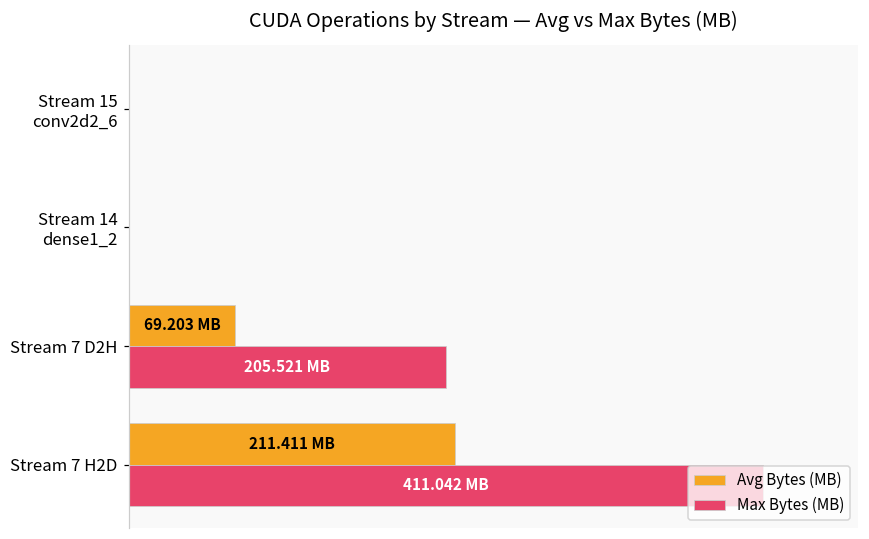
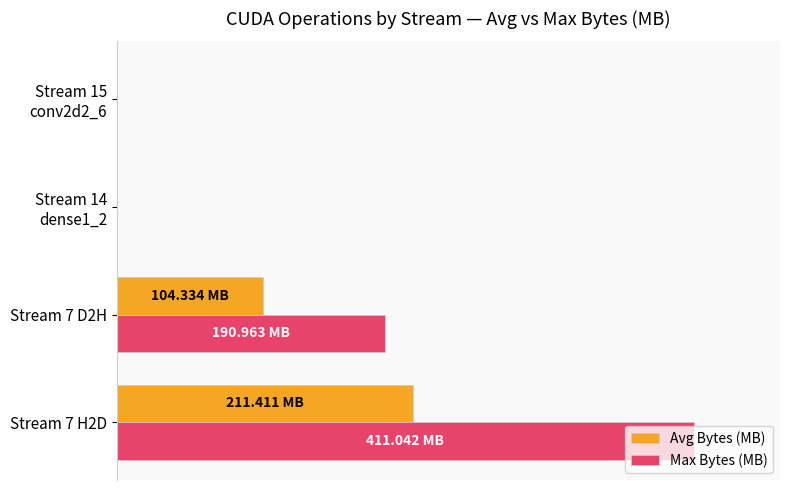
Avg Bytes (MB), Stream 7 D2H: 69.203 -> 104.334
Max Bytes (MB), Stream 7 D2H: 205.521 -> 190.963
